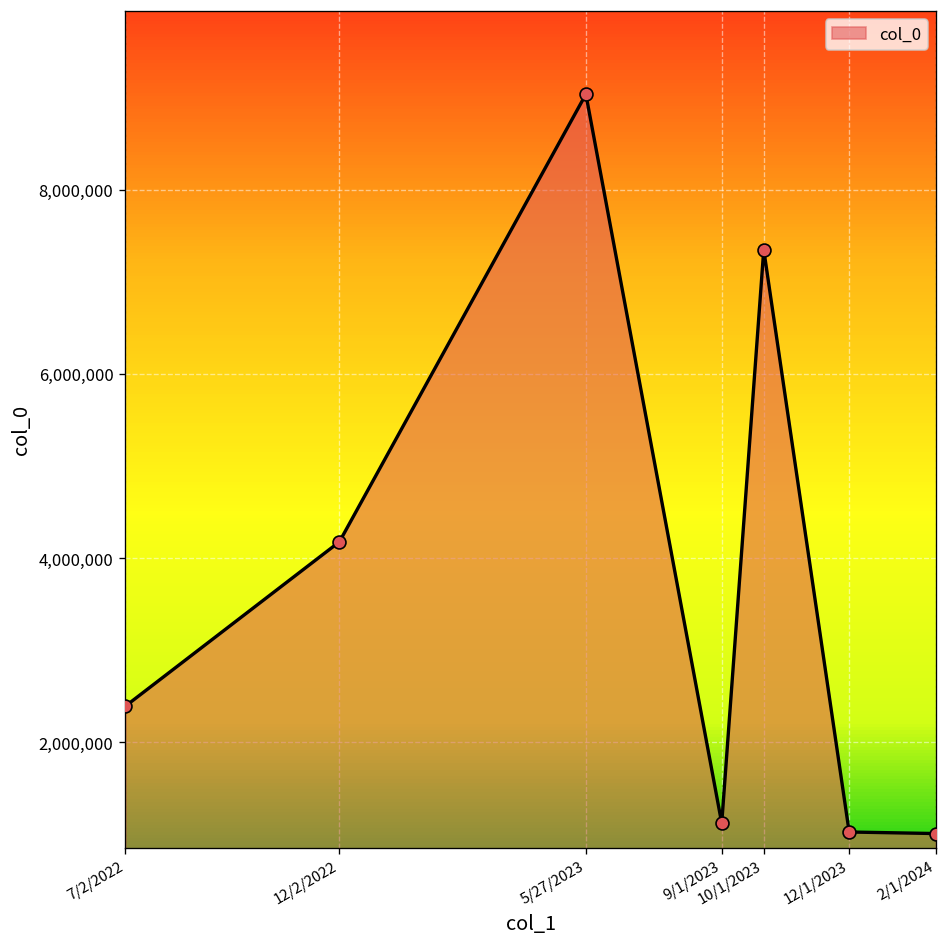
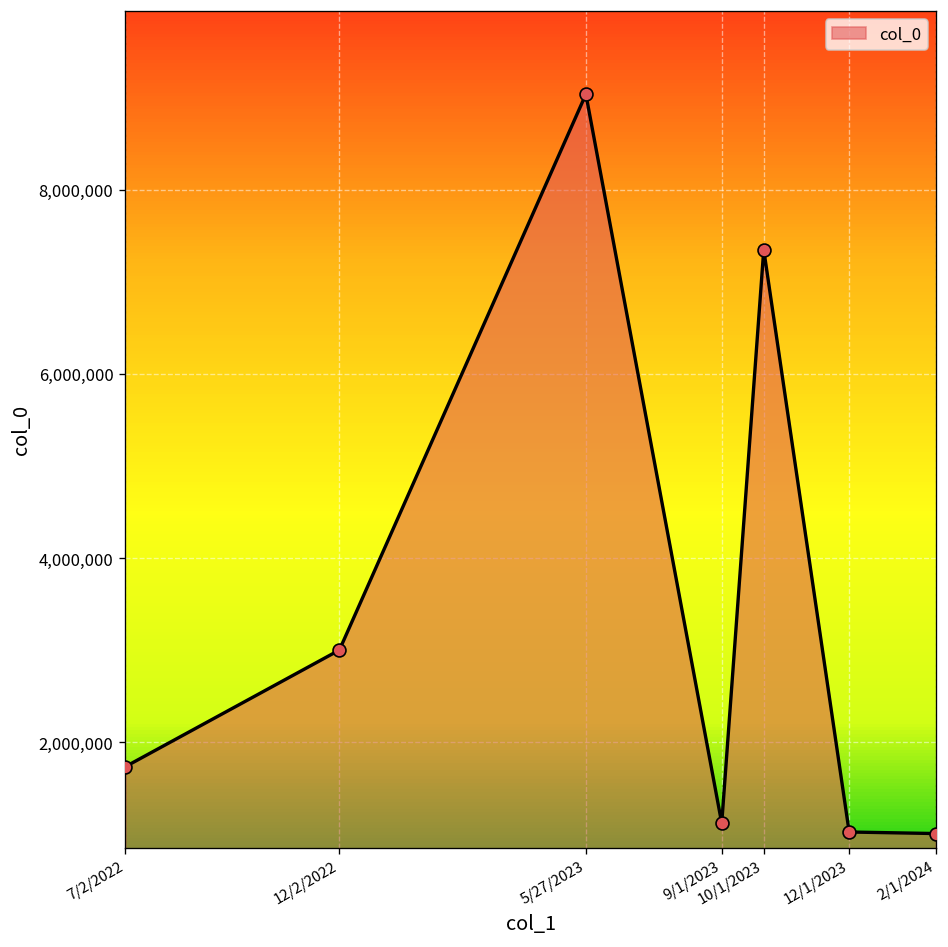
7/2/2022: 2,400,000 -> 1,700,000
12/2/2022: 4,200,000 -> 3,000,000
